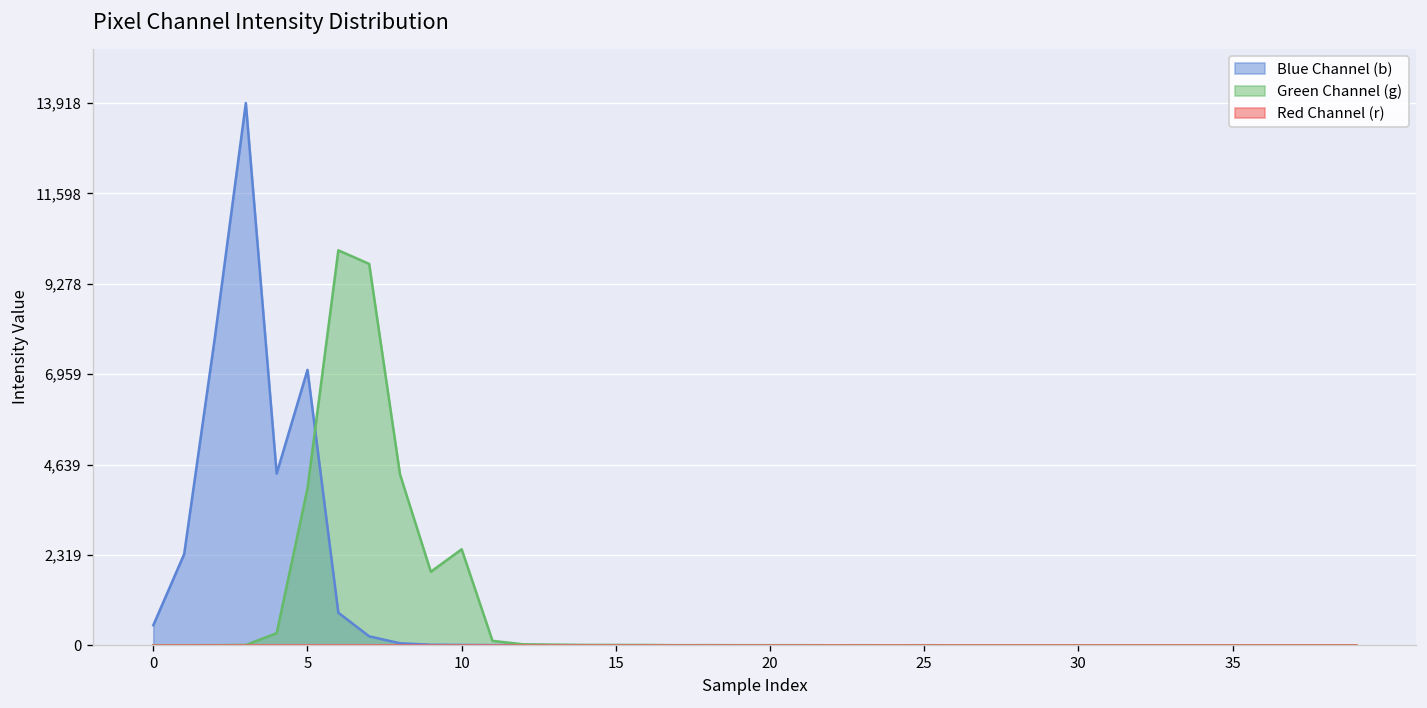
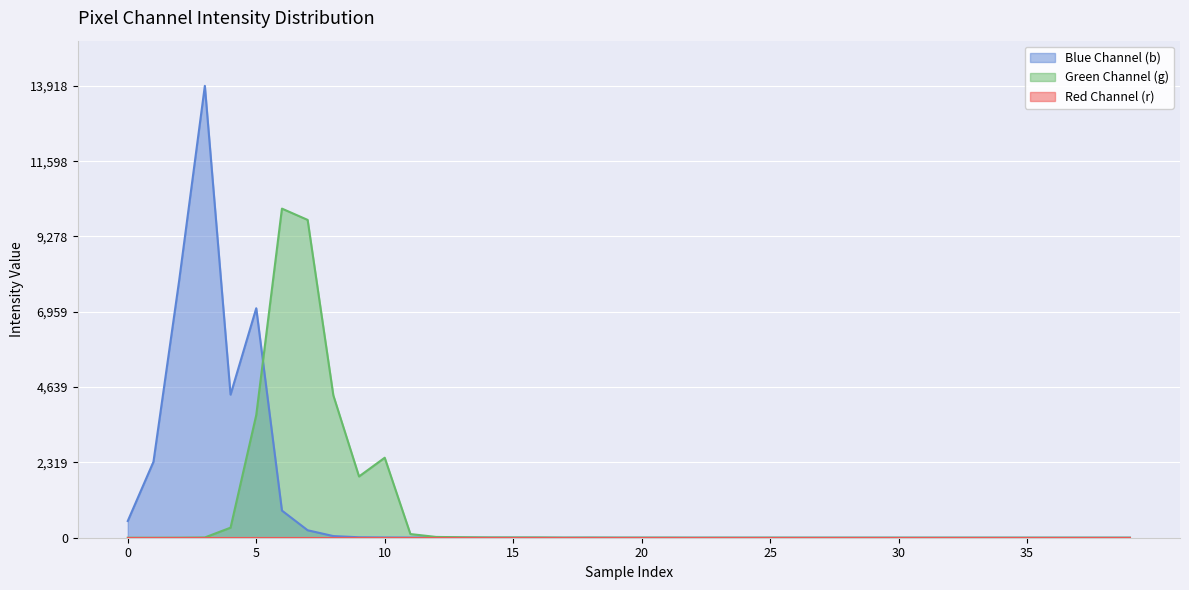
Green Channel (g), 5: 4,000 -> 3,800
